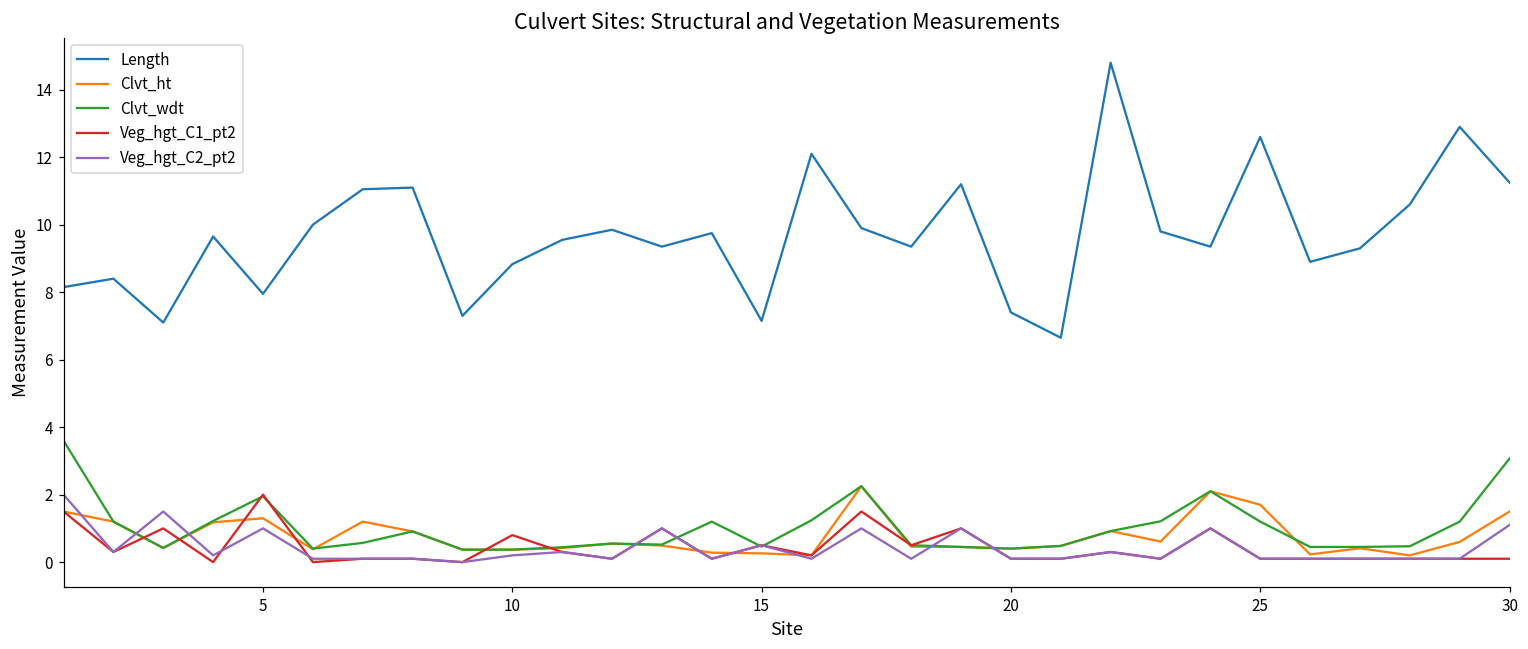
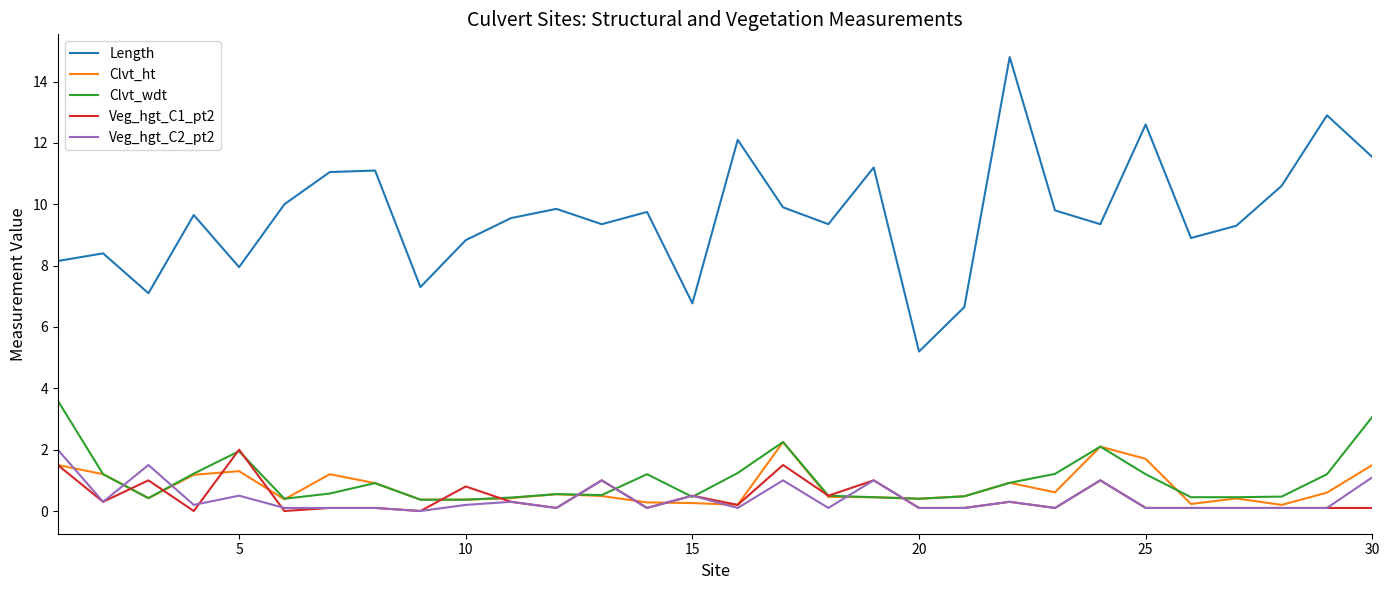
Veg_hgt_C2_pt2, 5: 1.0 -> 0.5
Length, 15: 7.2 -> 6.8
Length, 20: 7.4 -> 5.2
Length, 30: 11.3 -> 11.5
